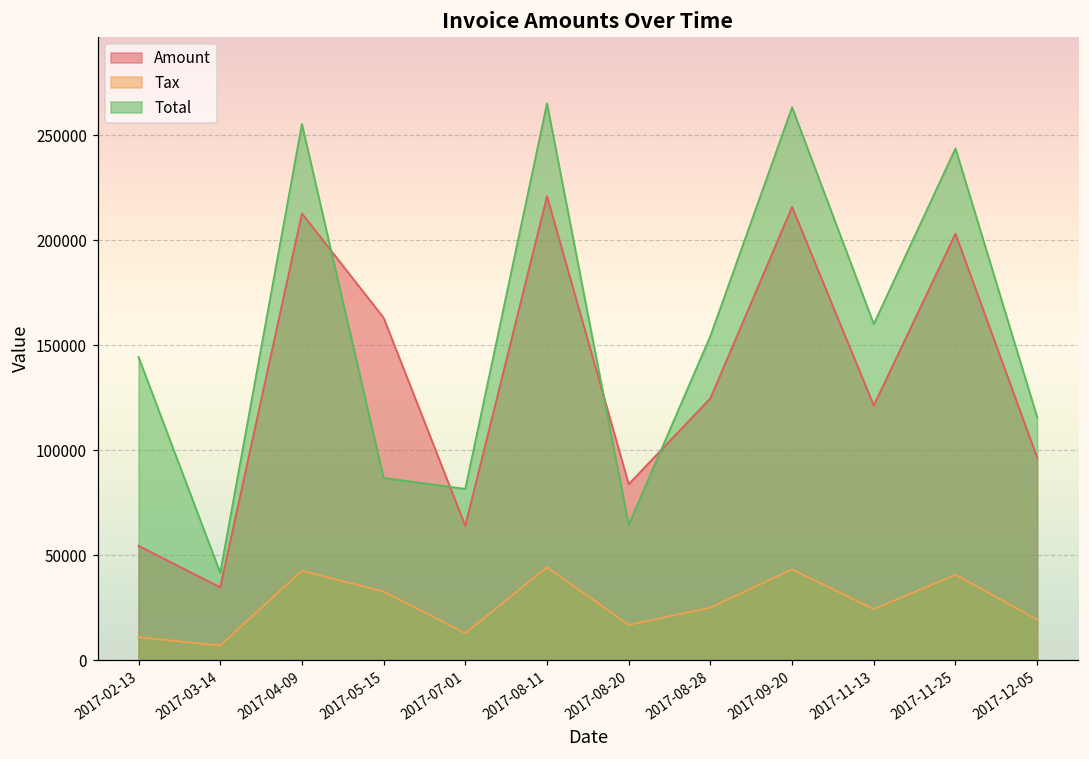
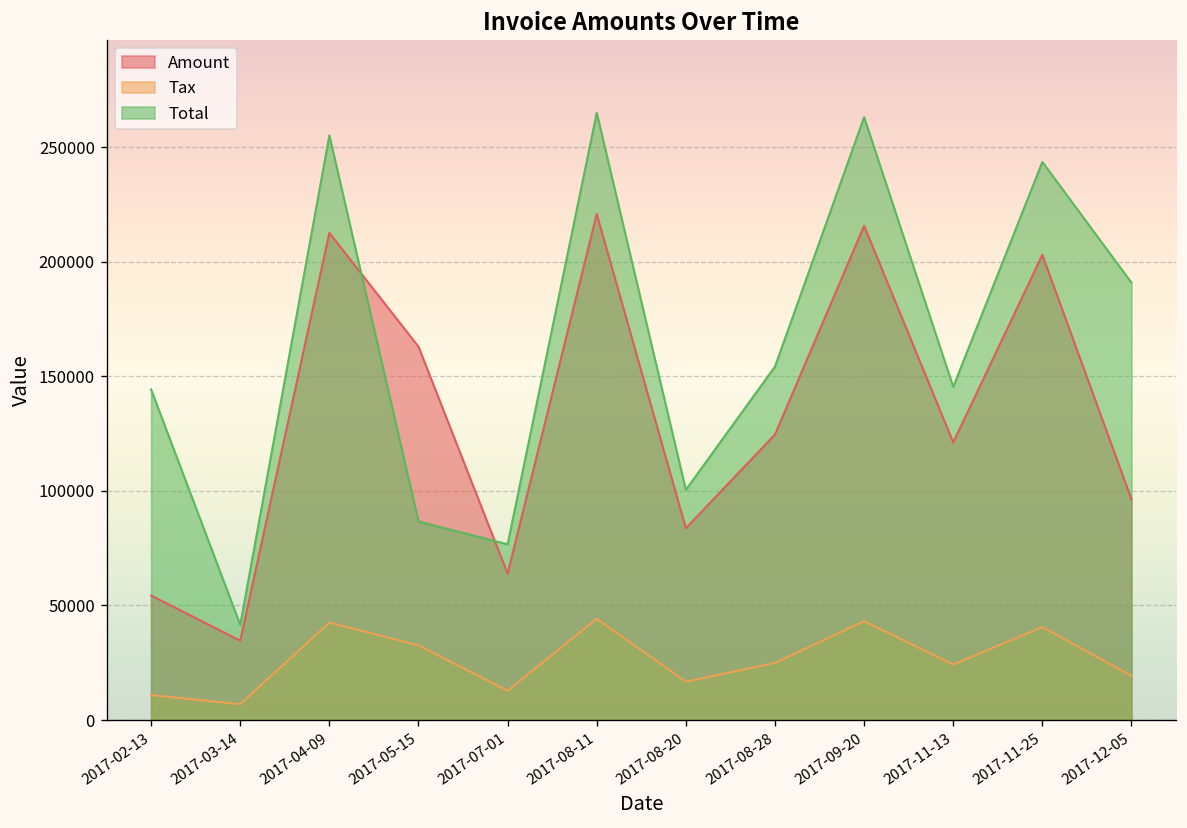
Total, 2017-07-01: 82000 -> 77000
Total, 2017-08-20: 64000 -> 100000
Total, 2017-11-13: 160000 -> 145000
Total, 2017-12-05: 116000 -> 191000
